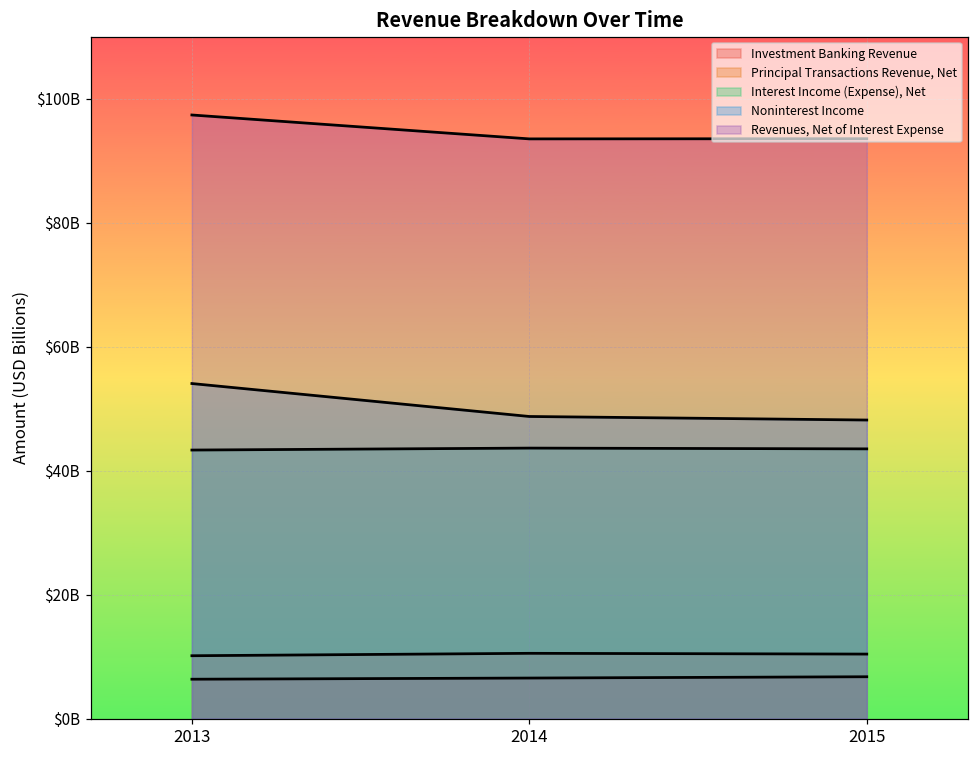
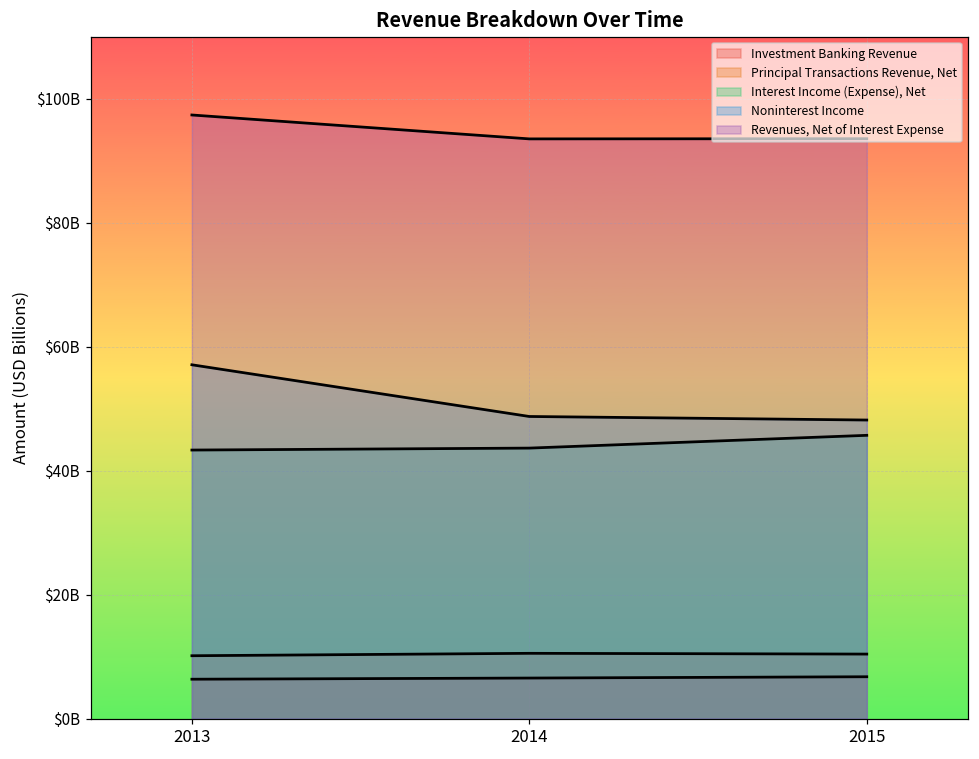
Noninterest Income, 2013: $54000000000 -> $57000000000
Interest Income (Expense), Net, 2015: $44000000000 -> $46000000000
